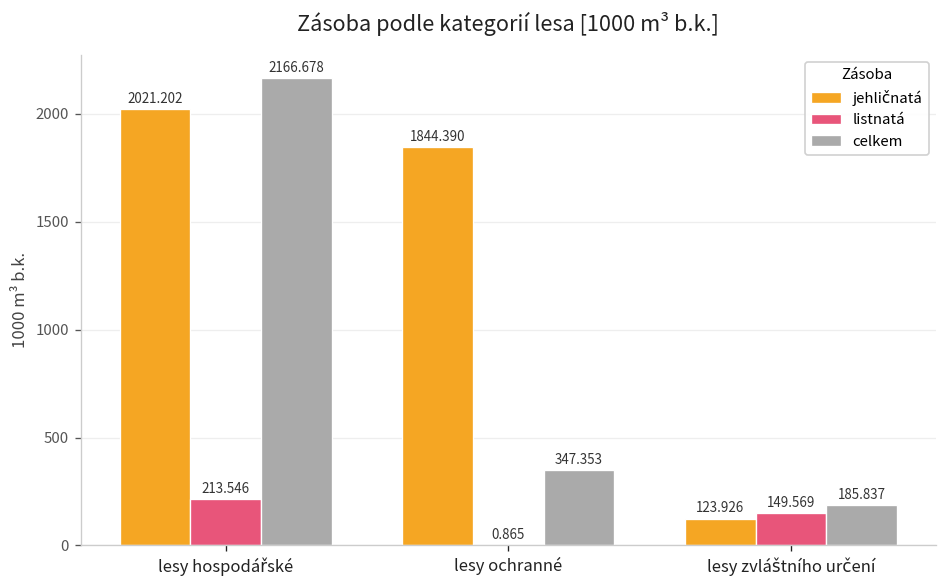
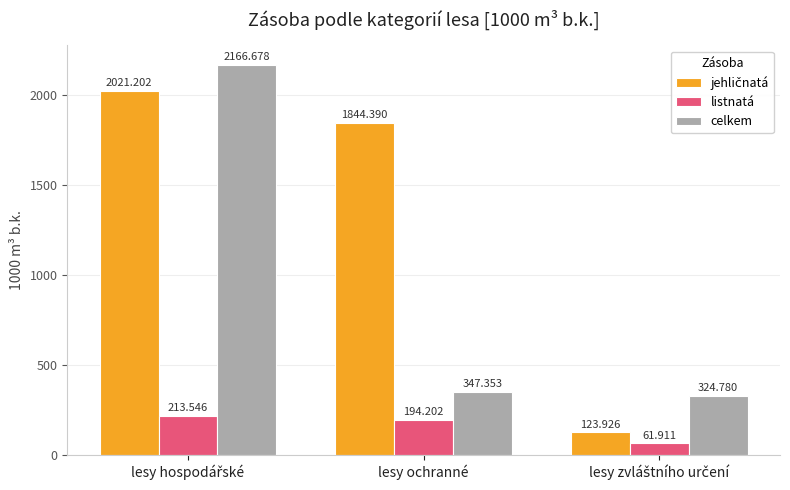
listnatá, lesy ochranné: 0.865 -> 194.202
listnatá, lesy zvláštního určení: 149.569 -> 61.911
celkem, lesy zvláštního určení: 185.837 -> 324.780
